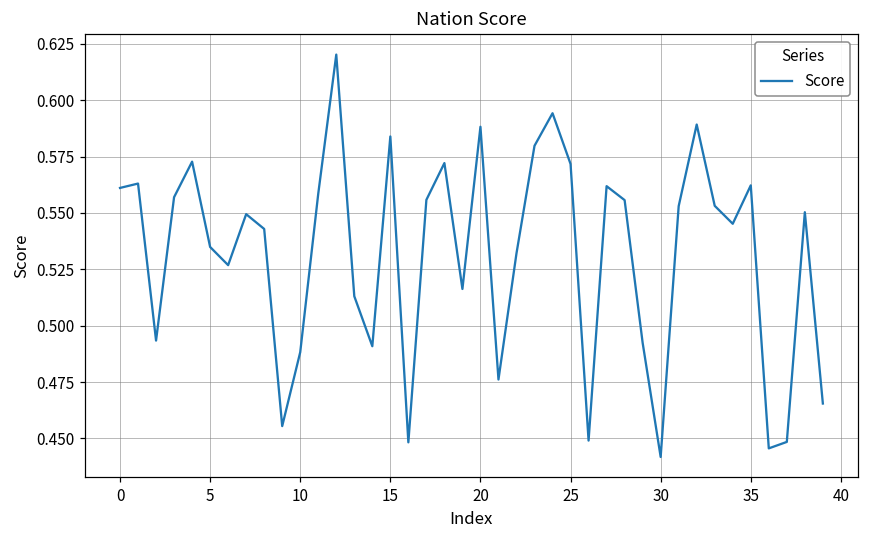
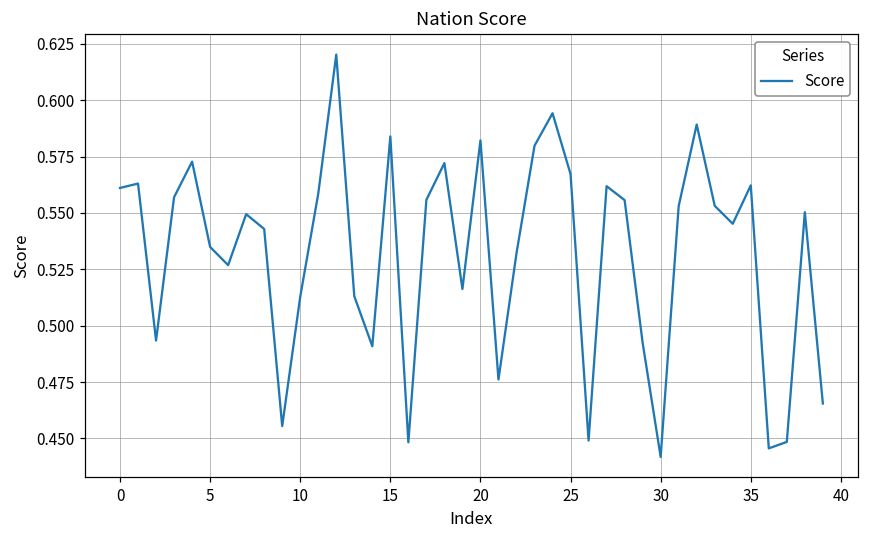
10: 0.488 -> 0.513
20: 0.588 -> 0.582
25: 0.572 -> 0.567
